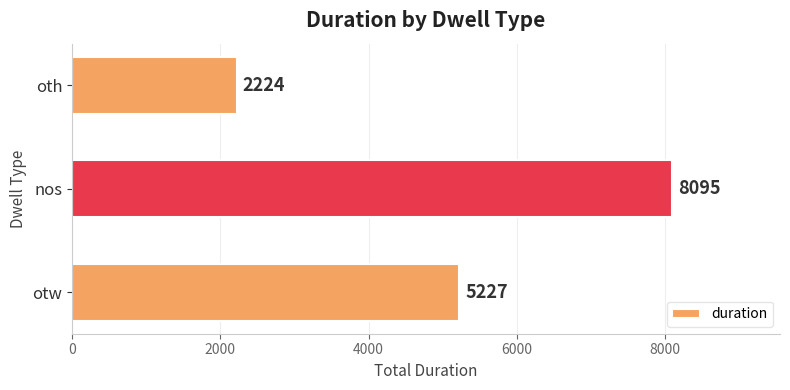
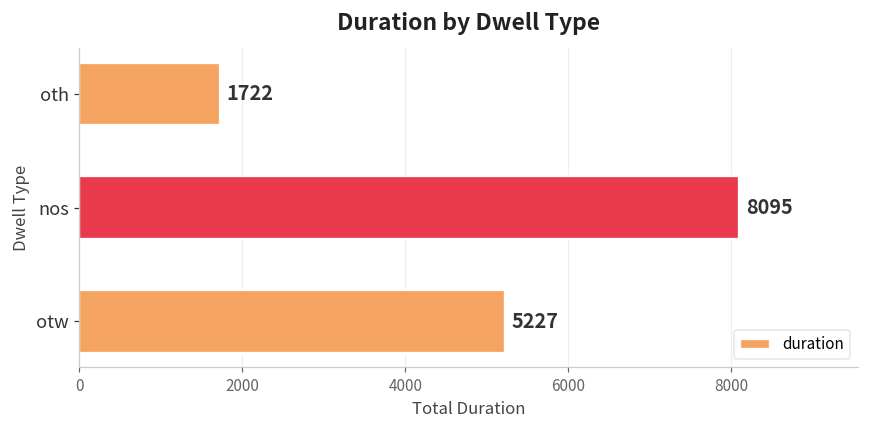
oth: 2224 -> 1722
